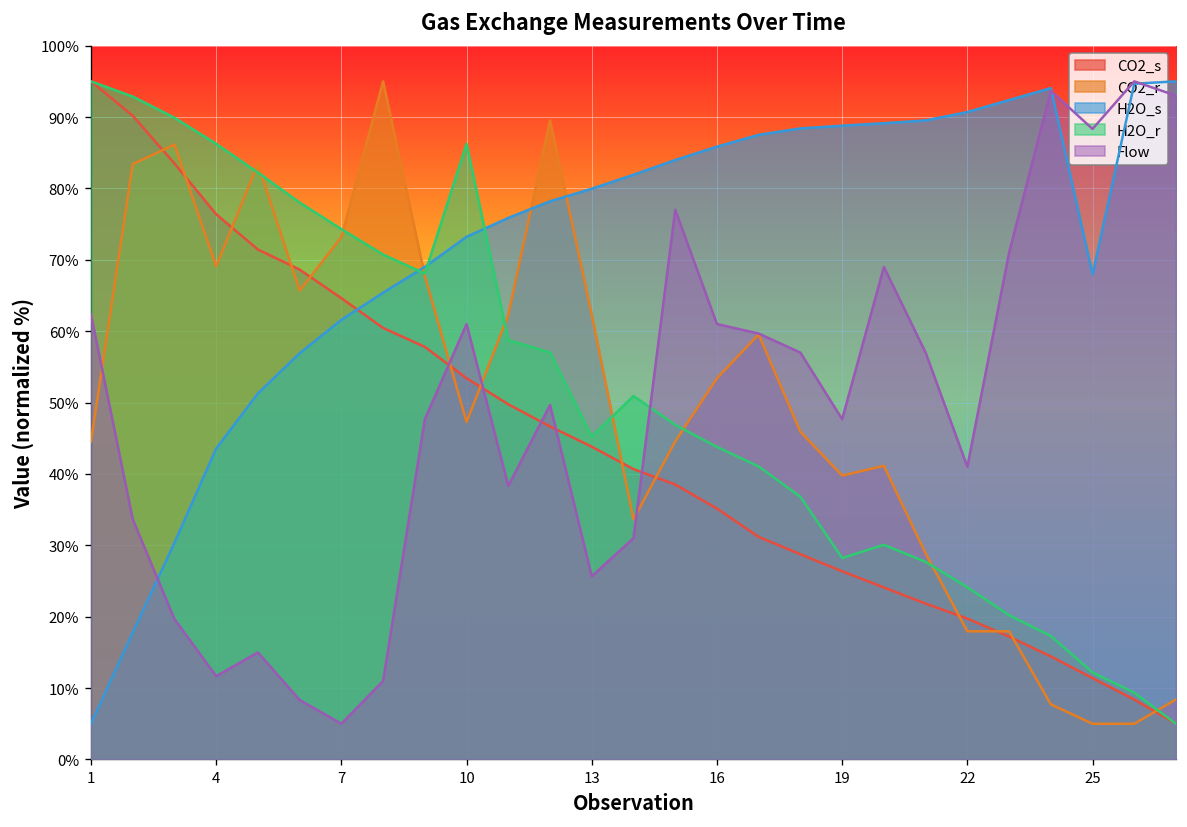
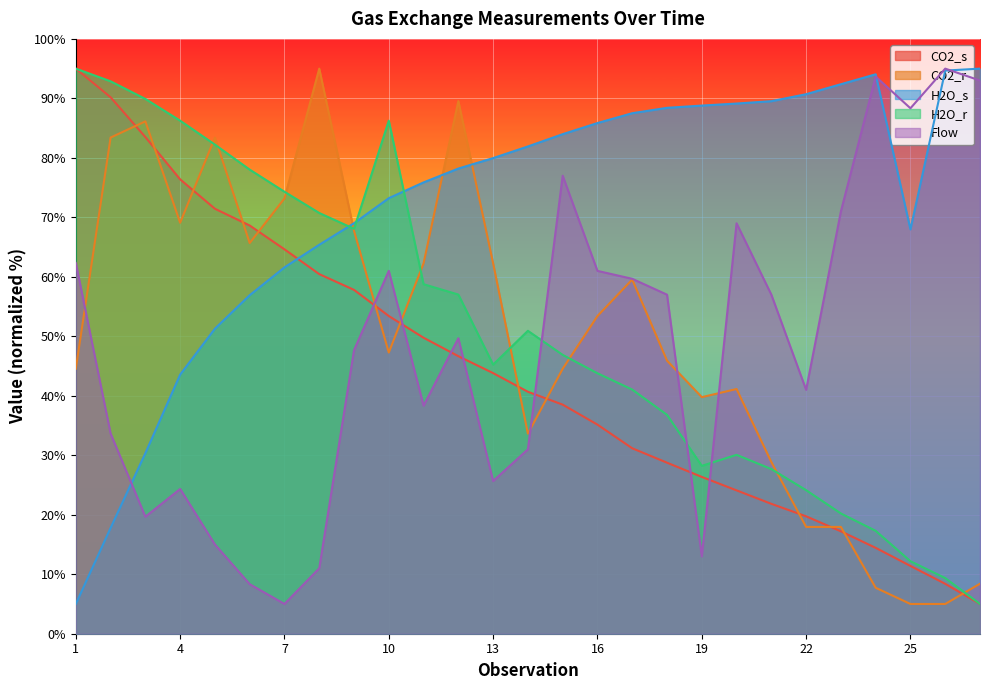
Flow, 4: 12% -> 24%
Flow, 19: 48% -> 13%
